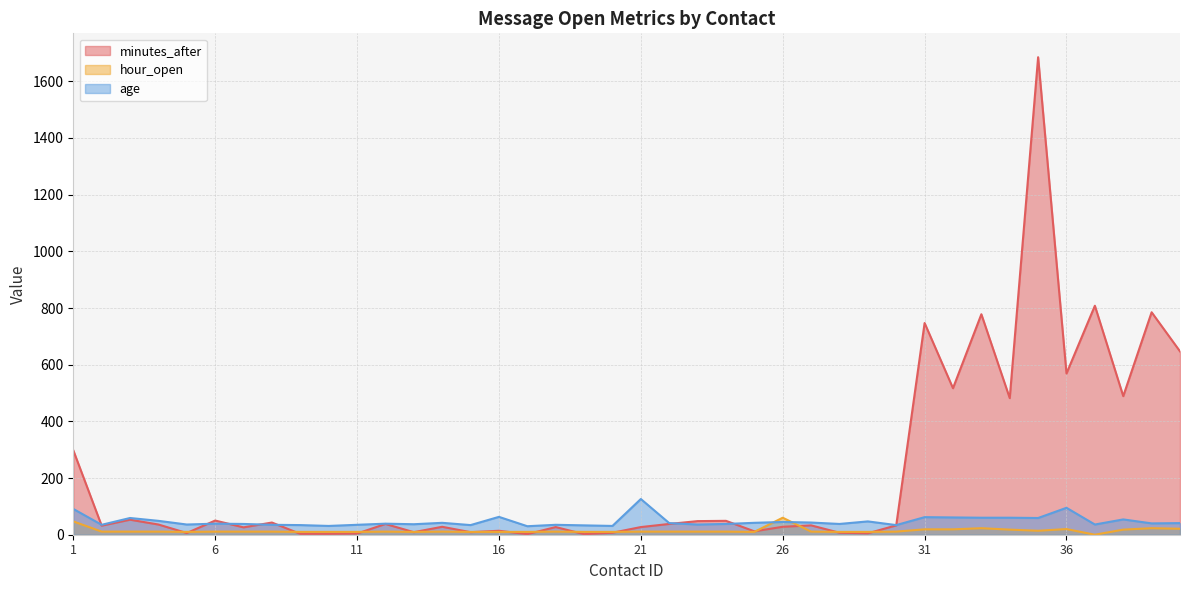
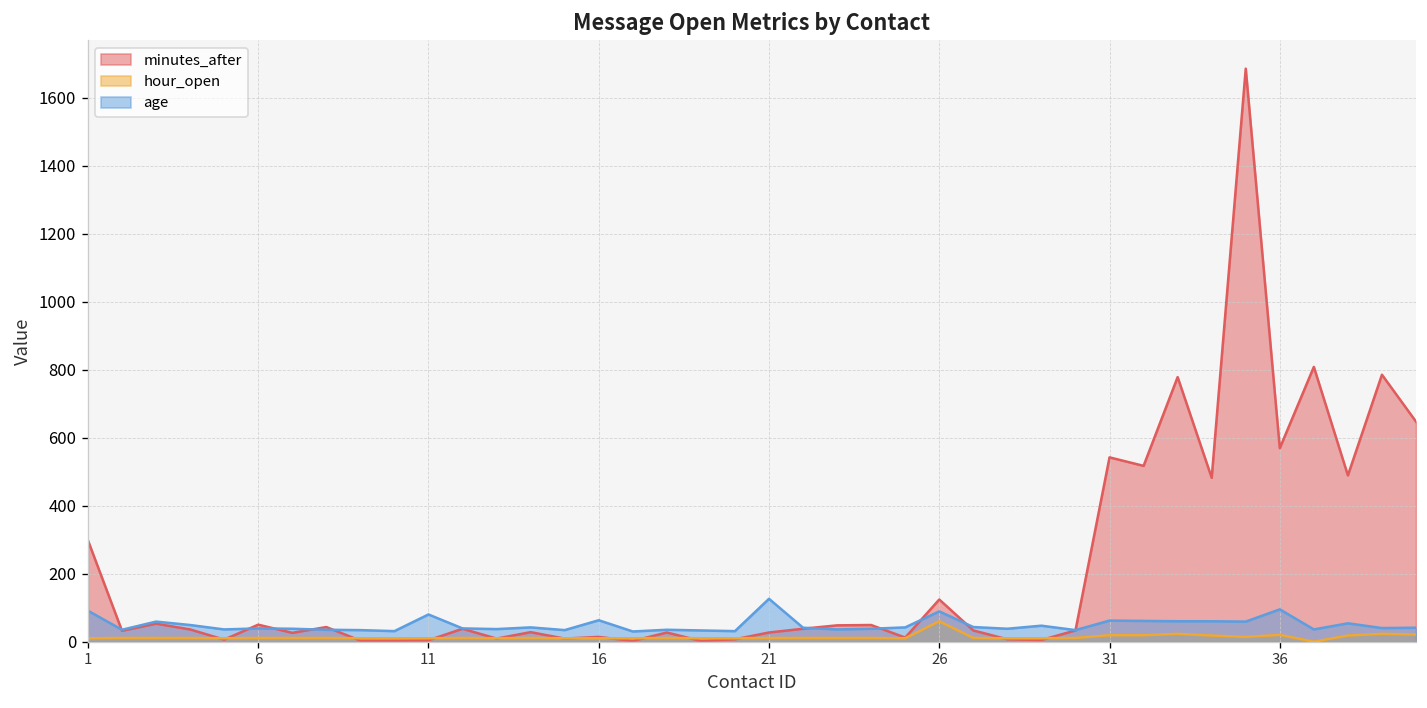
hour_open, 1: 50 -> 10
age, 11: 40 -> 80
minutes_after, 26: 30 -> 120
age, 26: 50 -> 90
minutes_after, 31: 750 -> 540
